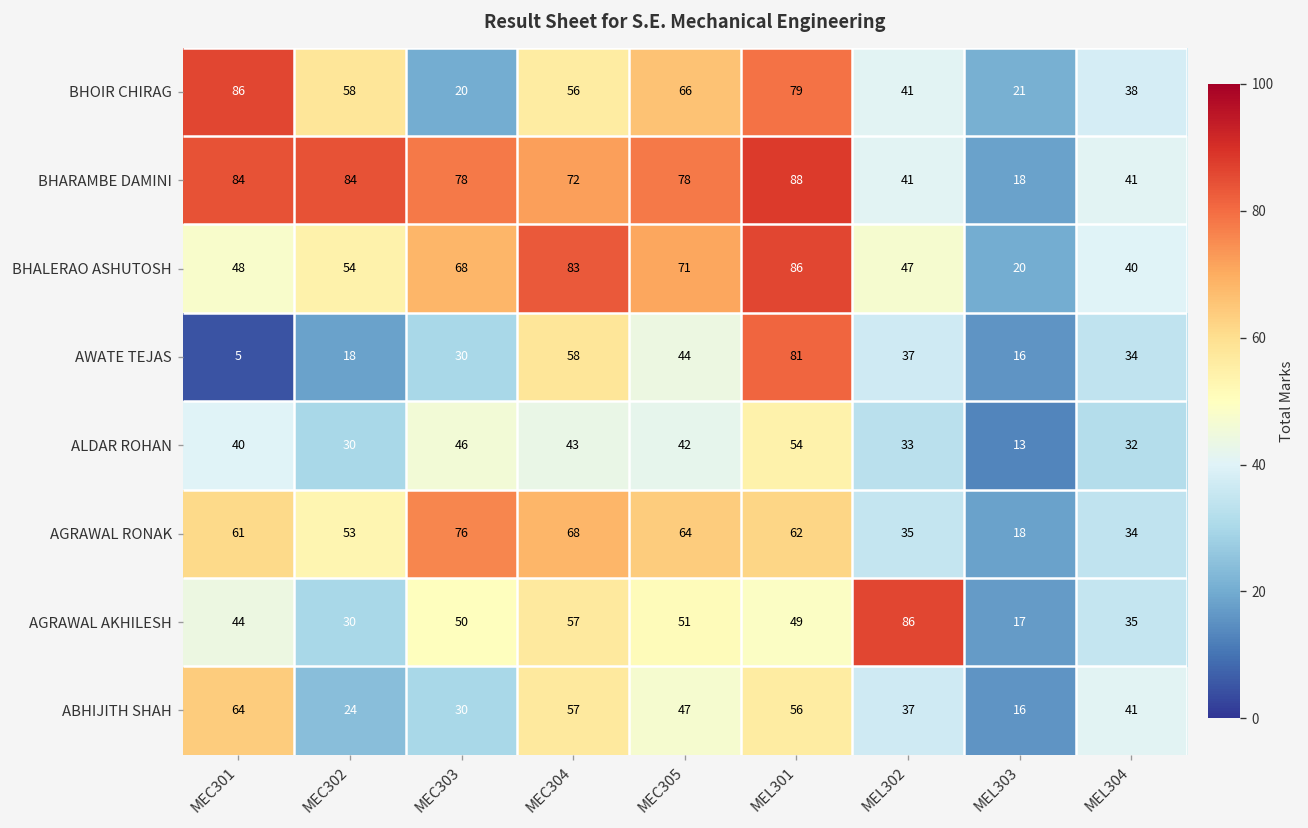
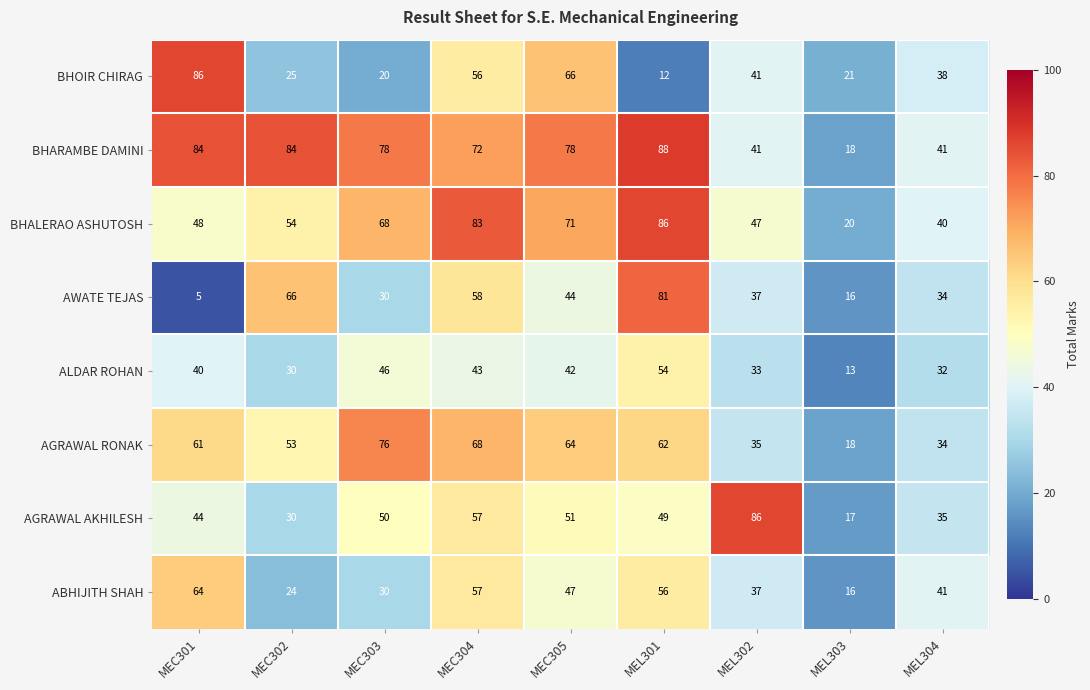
BHOIR CHIRAG, MEC302: 58 -> 25
BHOIR CHIRAG, MEL301: 79 -> 12
AWATE TEJAS, MEC302: 18 -> 66
